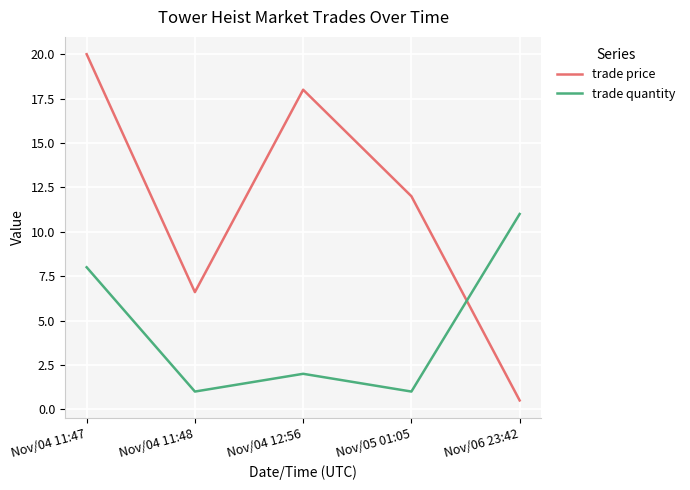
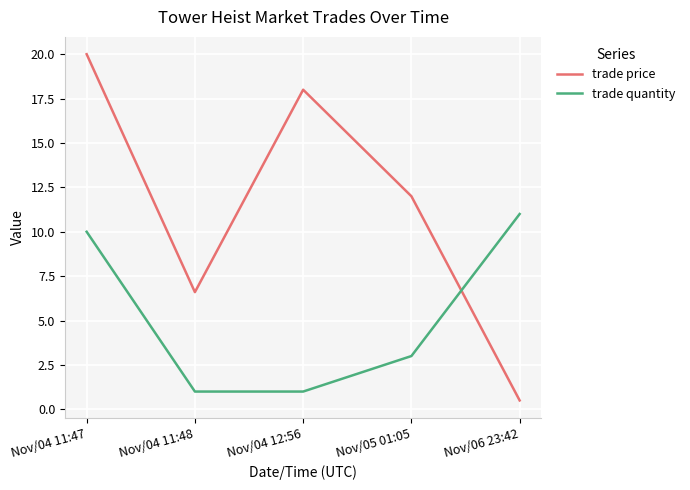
trade quantity, Nov/04 11:47: 8 -> 10
trade quantity, Nov/04 12:56: 2 -> 1
trade quantity, Nov/05 01:05: 1 -> 3
